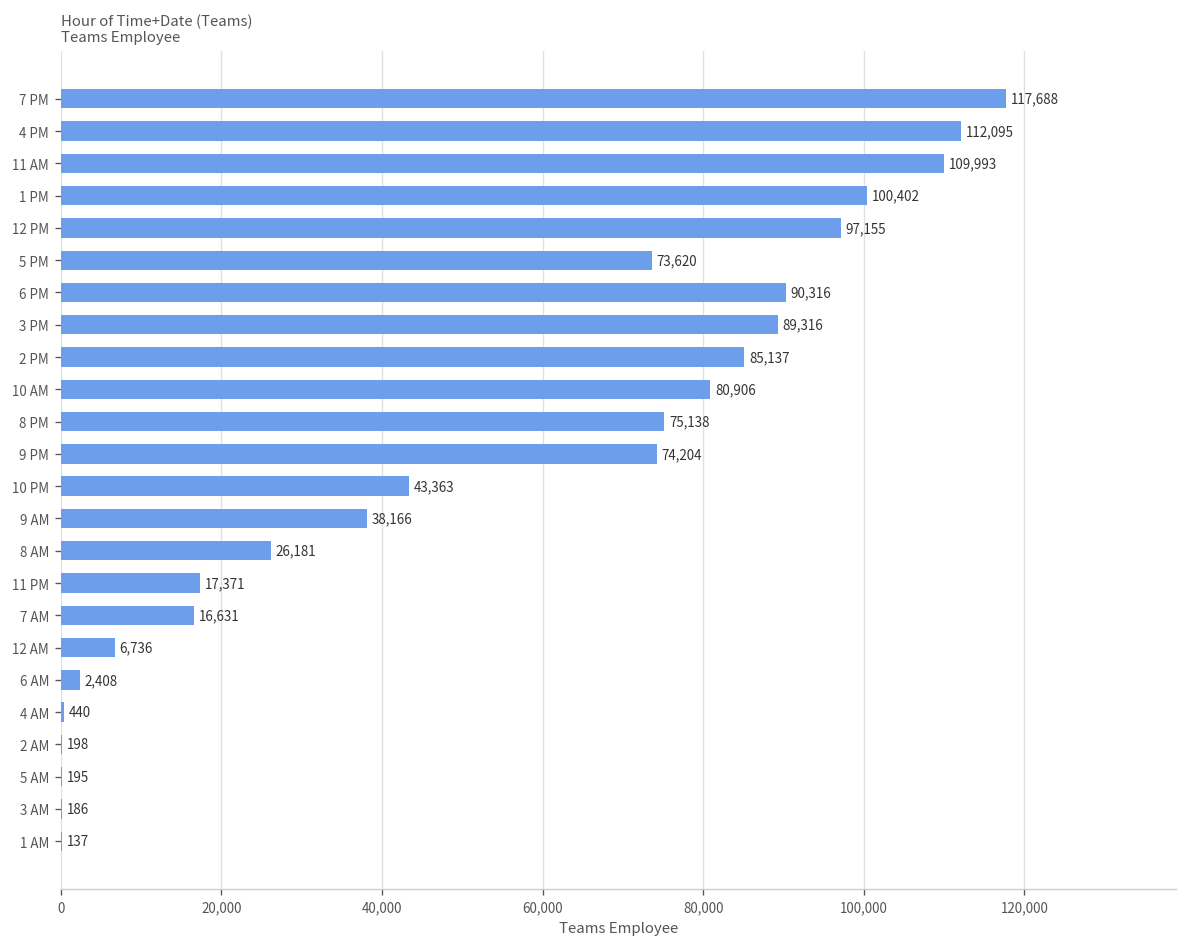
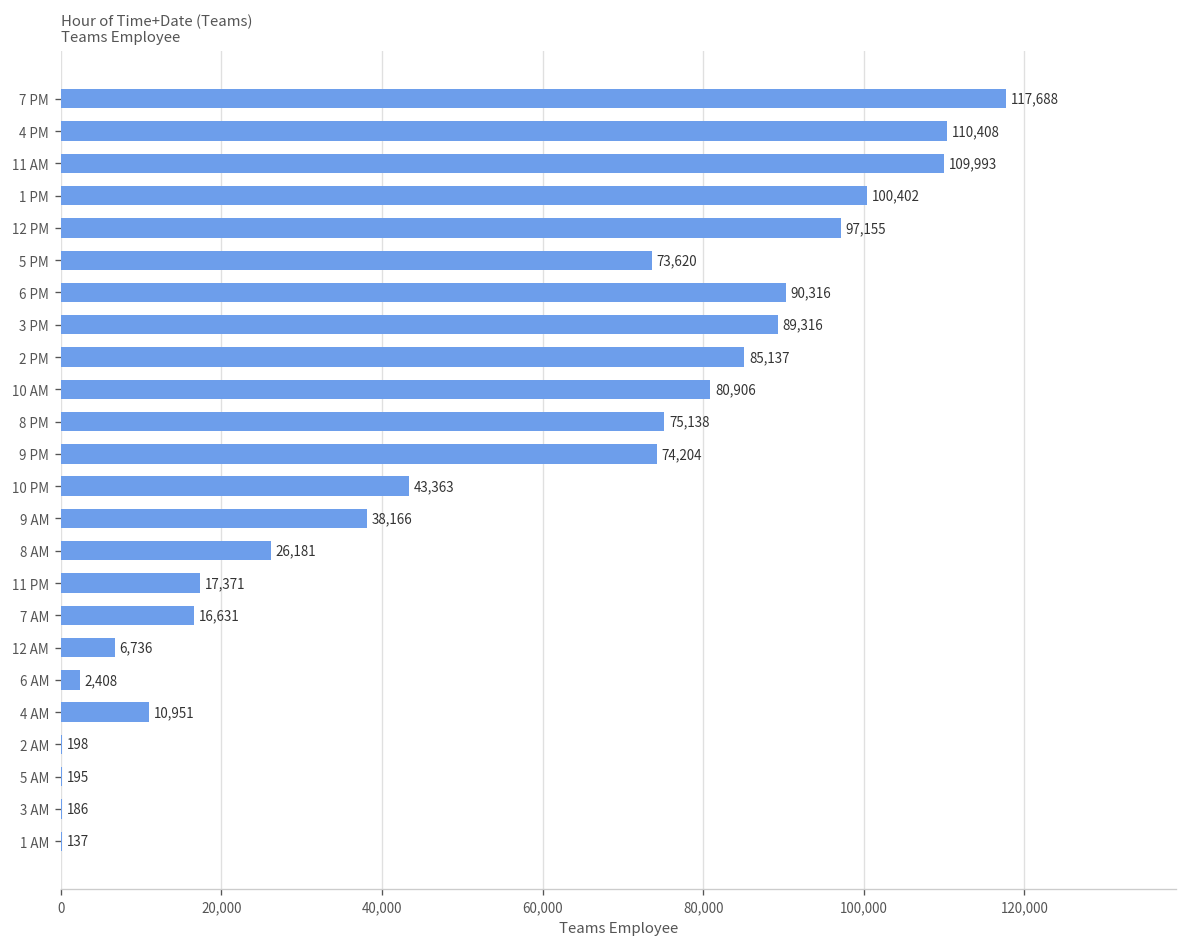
4 PM: 112,095 -> 110,408
4 AM: 440 -> 10,951
